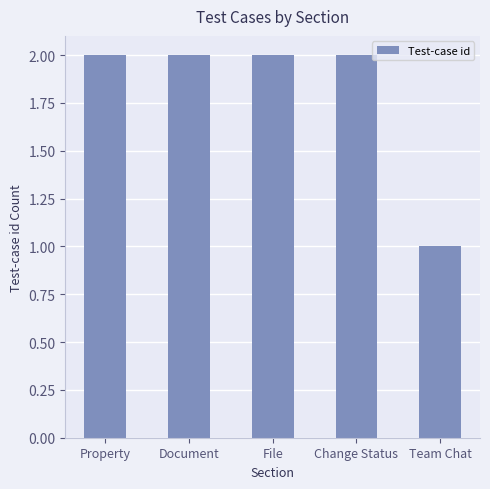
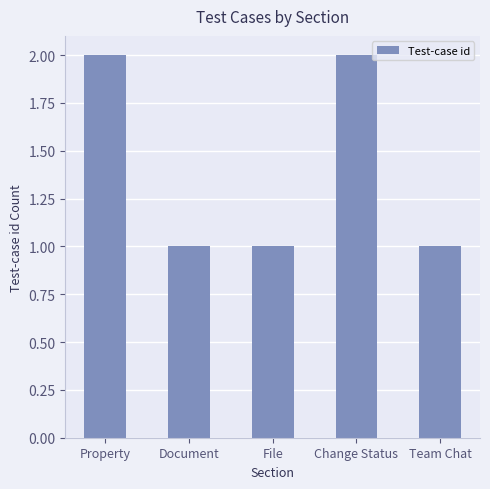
Document: 2 -> 1
File: 2 -> 1
